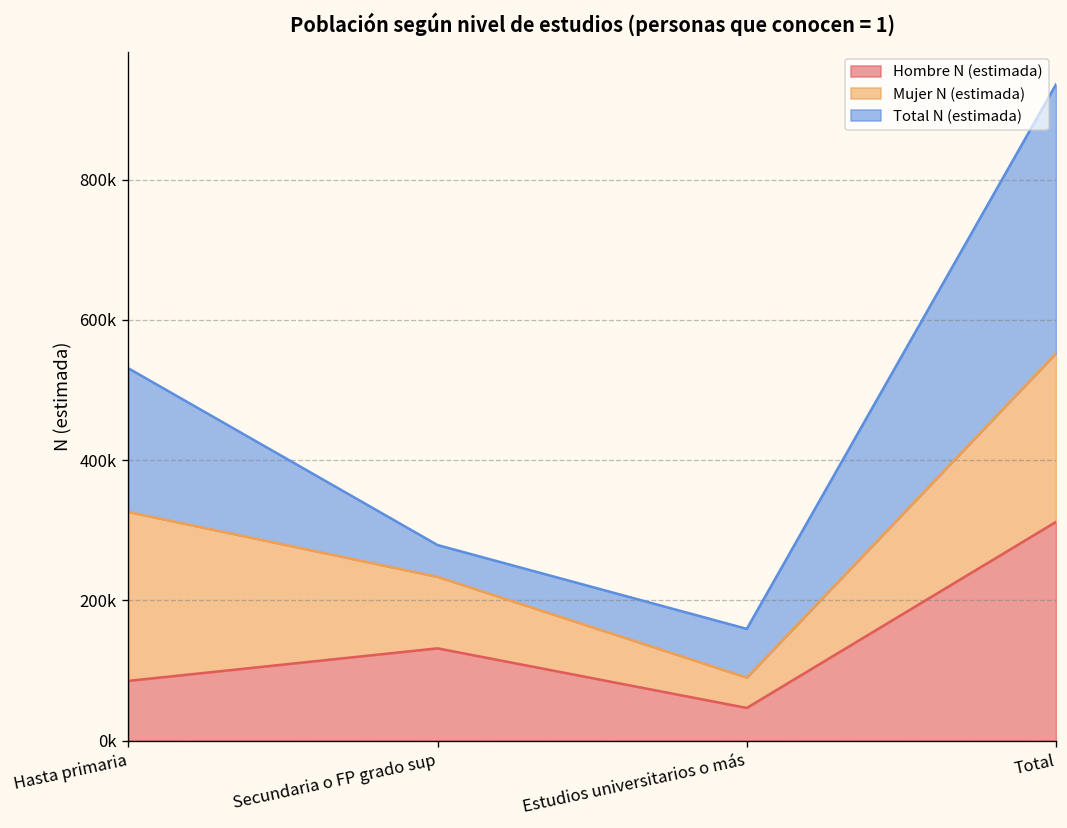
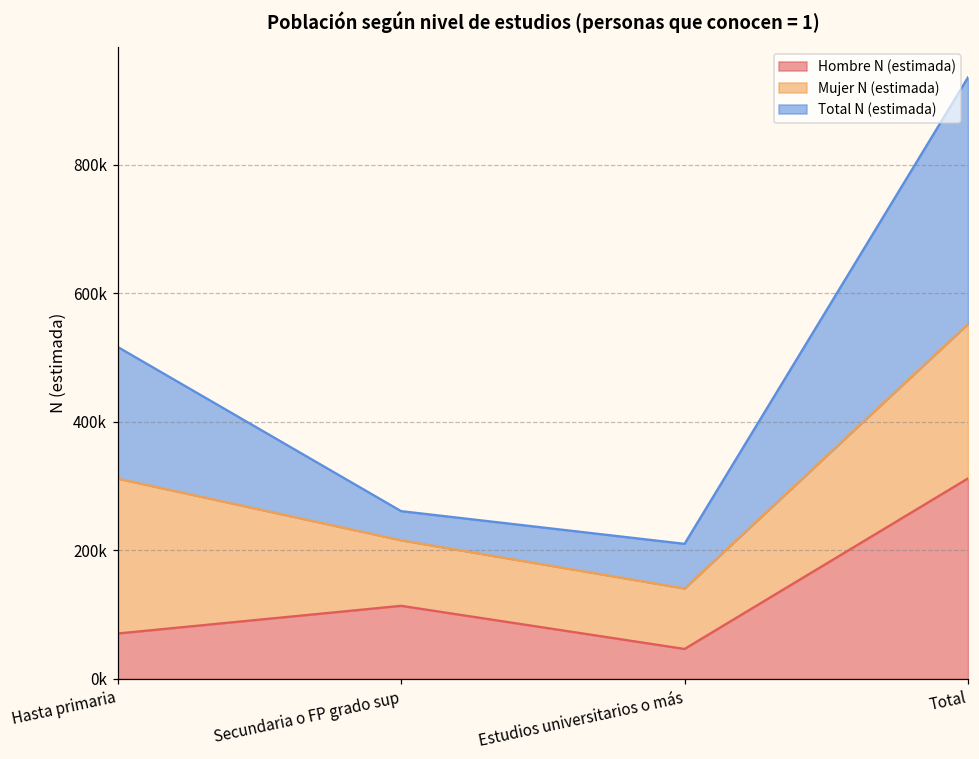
Hombre N (estimada), Hasta primaria: 90000 -> 70000
Hombre N (estimada), Secundaria o FP grado sup: 130000 -> 110000
Mujer N (estimada), Estudios universitarios o más: 40000 -> 90000
